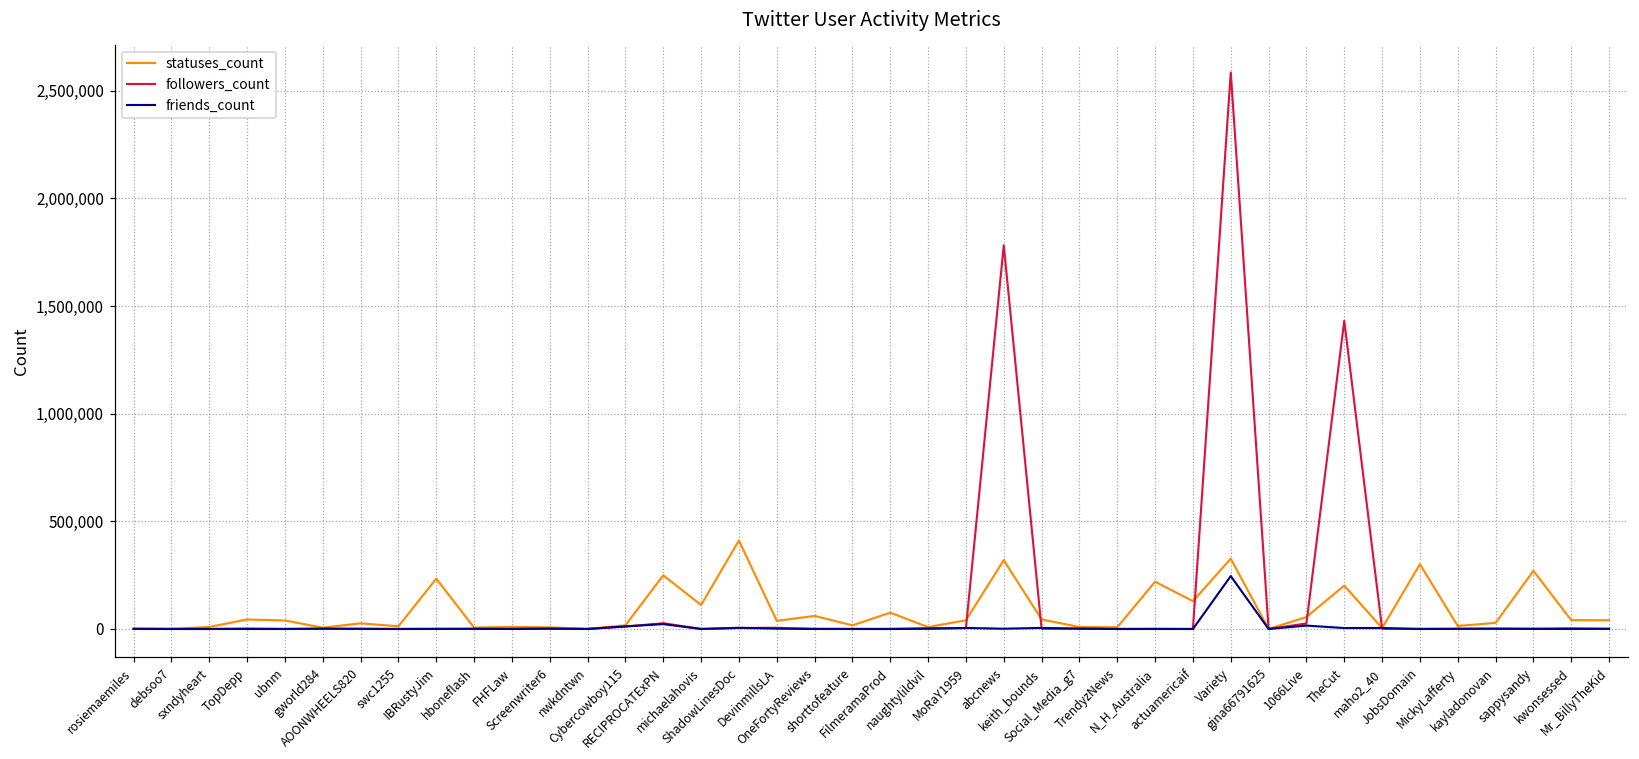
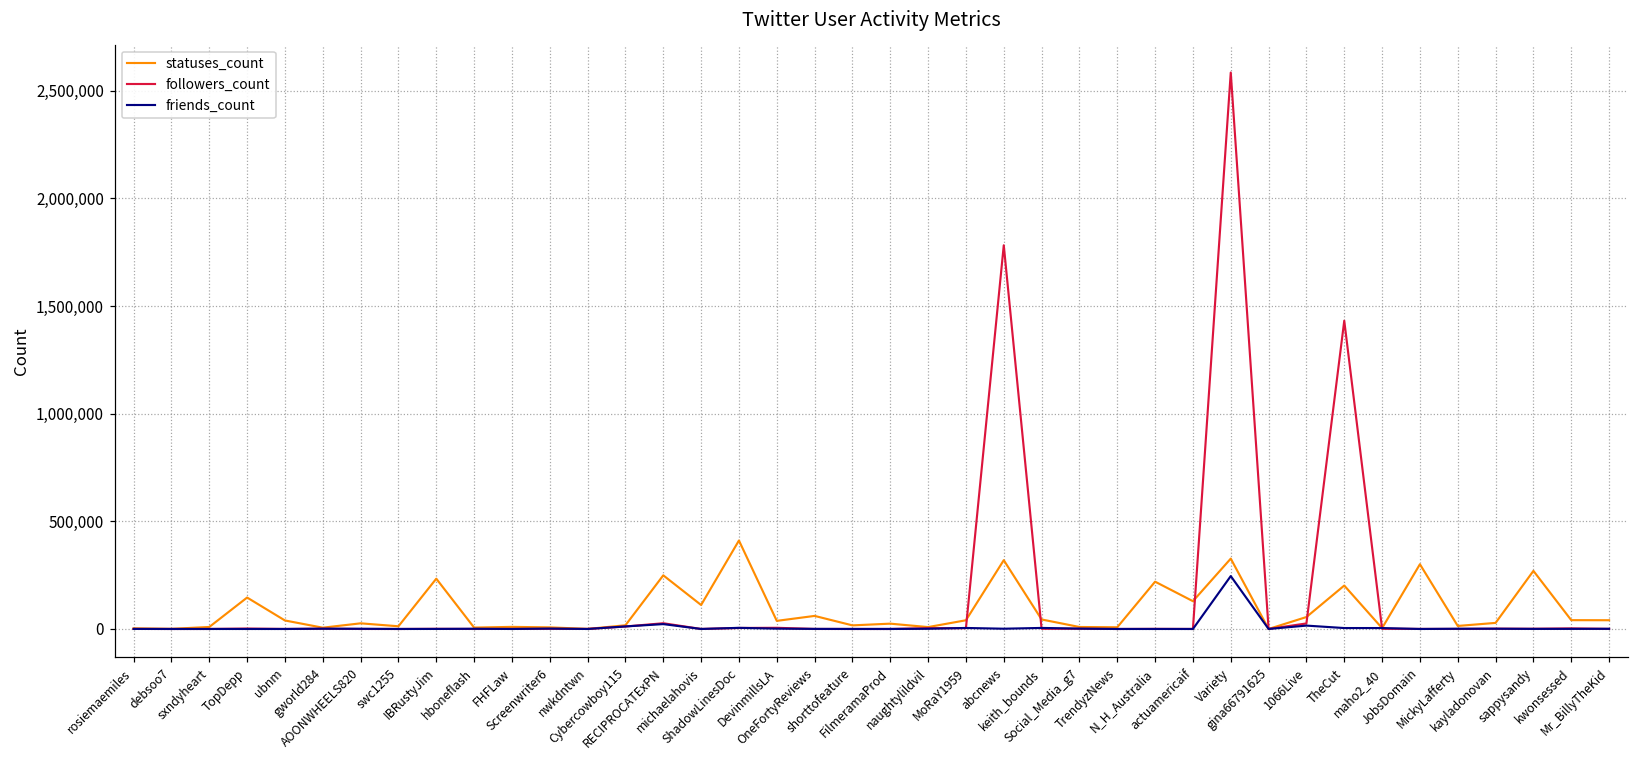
statuses_count, TopDepp: 40,000 -> 150,000
statuses_count, FilmeramaProd: 80,000 -> 20,000
